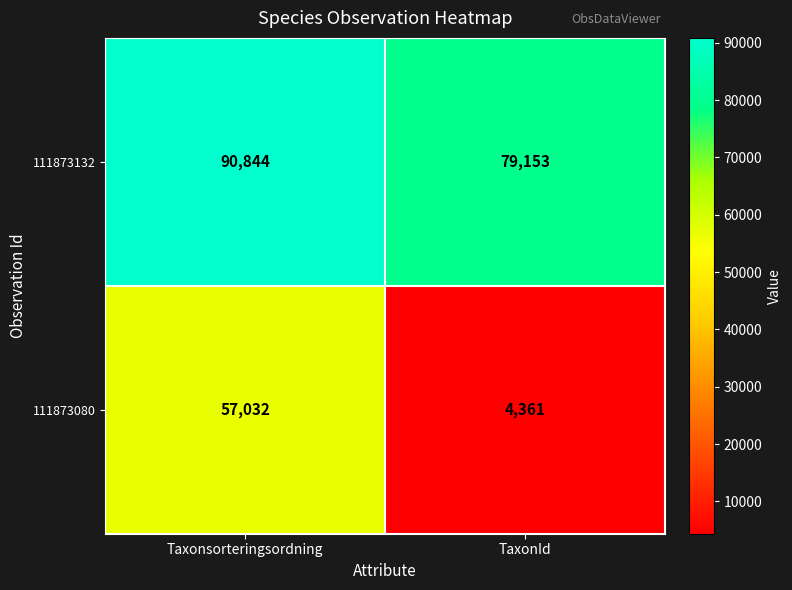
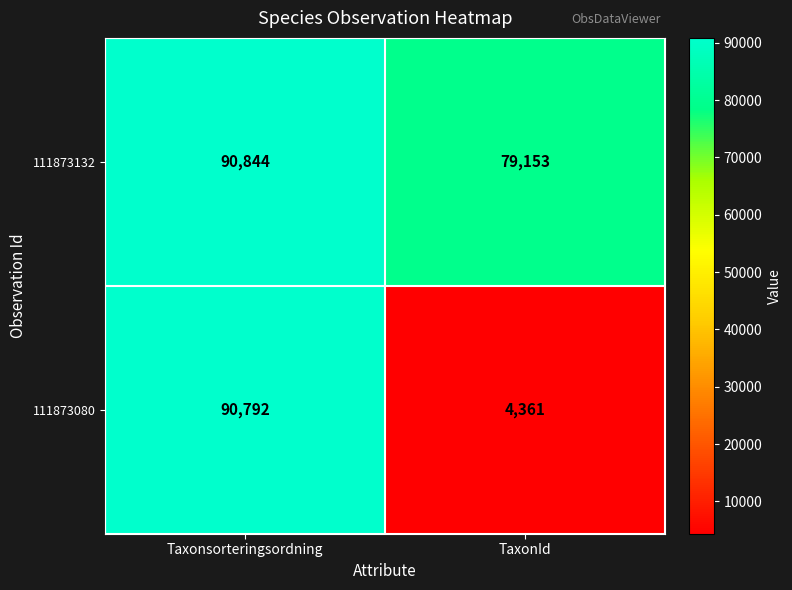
111873080, Taxonsorteringsordning: 57,032 -> 90,792
